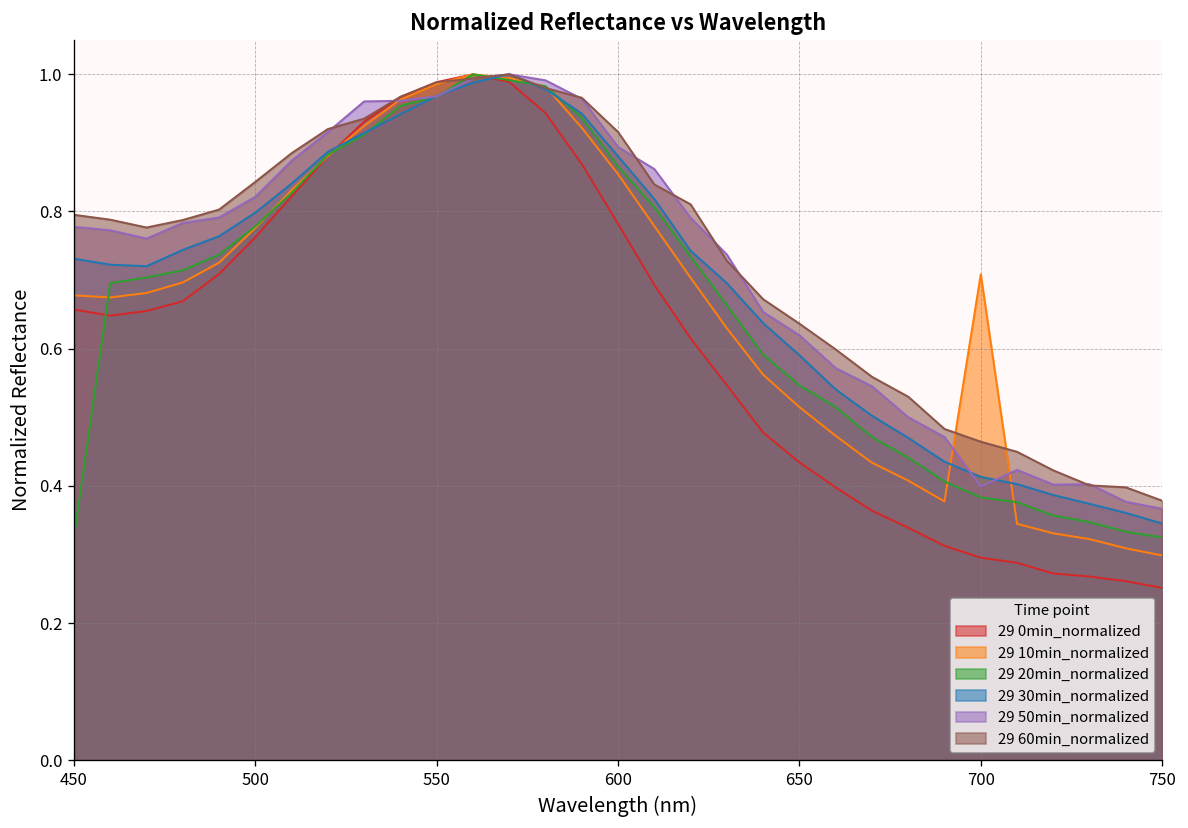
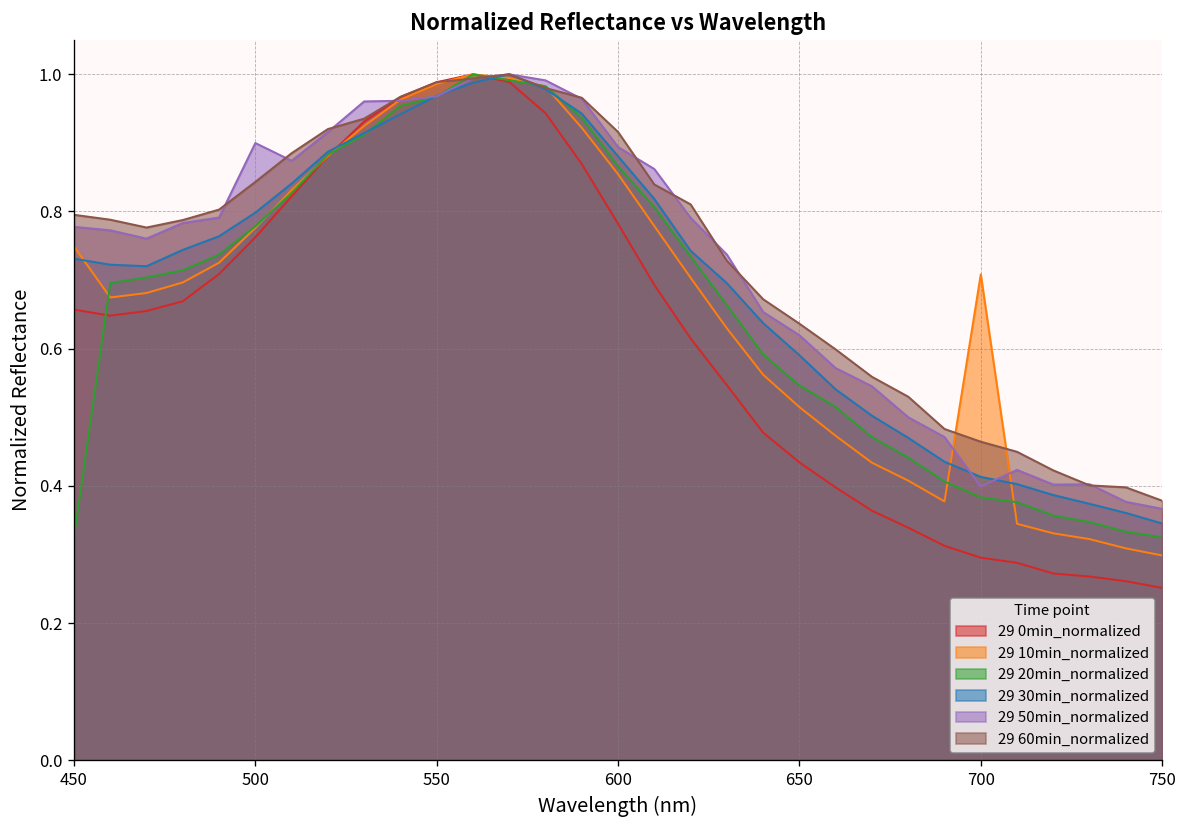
29 10min_normalized, 450: 0.68 -> 0.75
29 50min_normalized, 500: 0.82 -> 0.90
